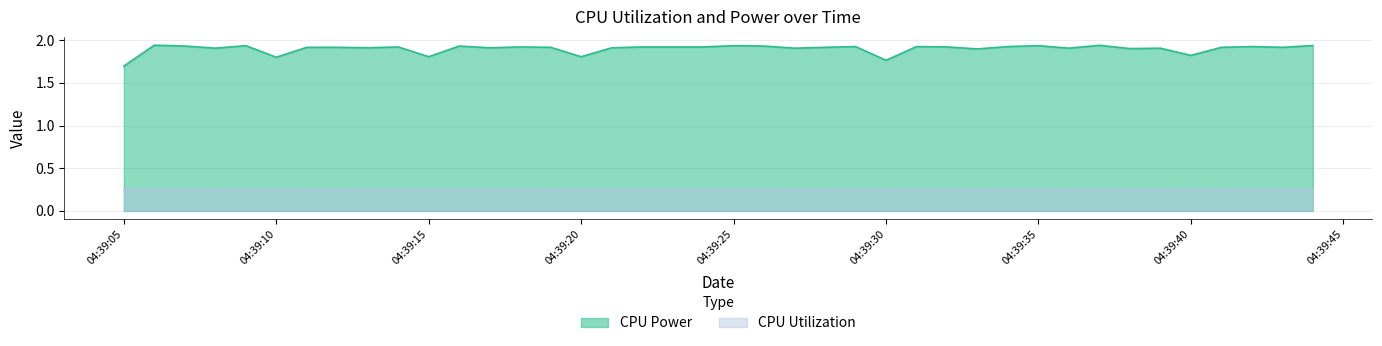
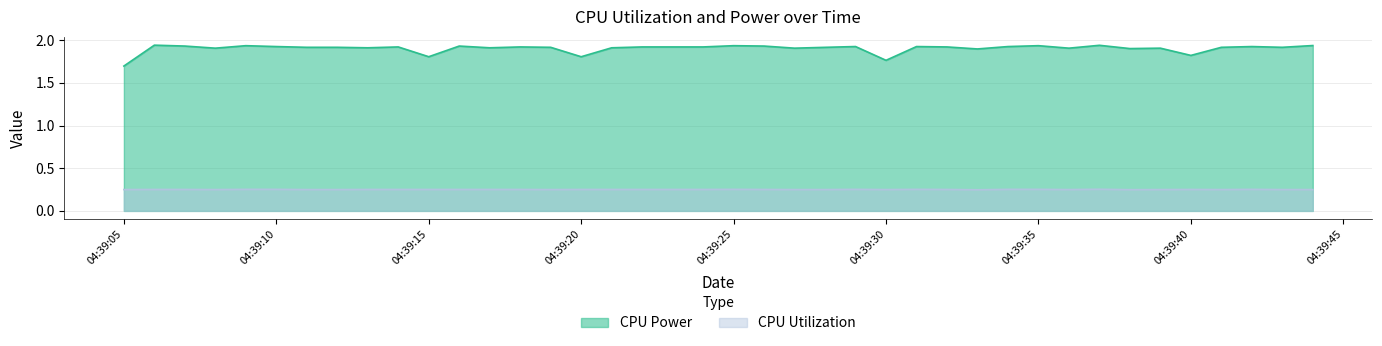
CPU Power, 04:39:10: 1.8 -> 1.9
